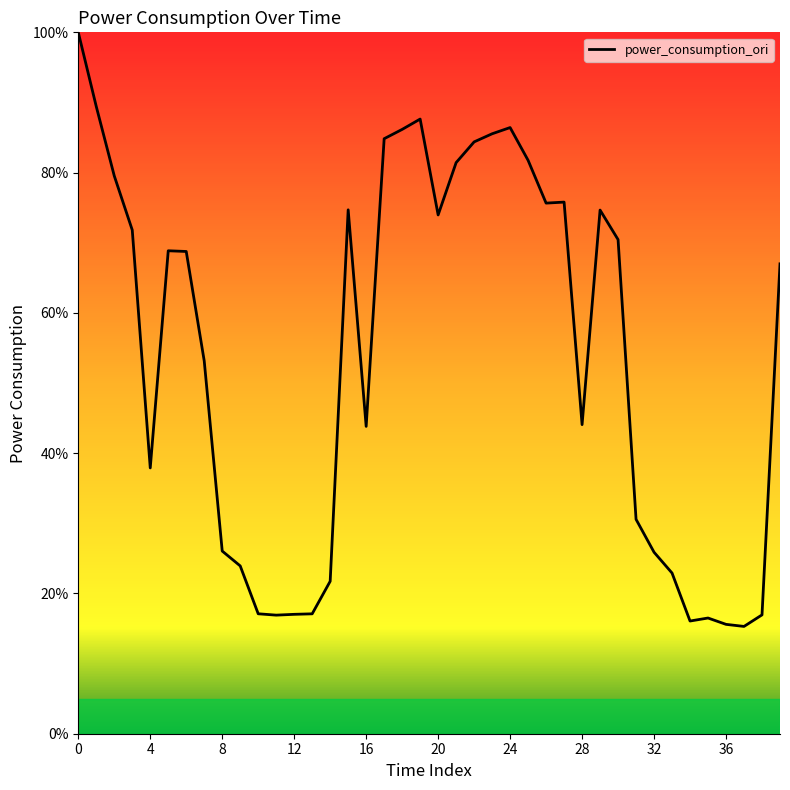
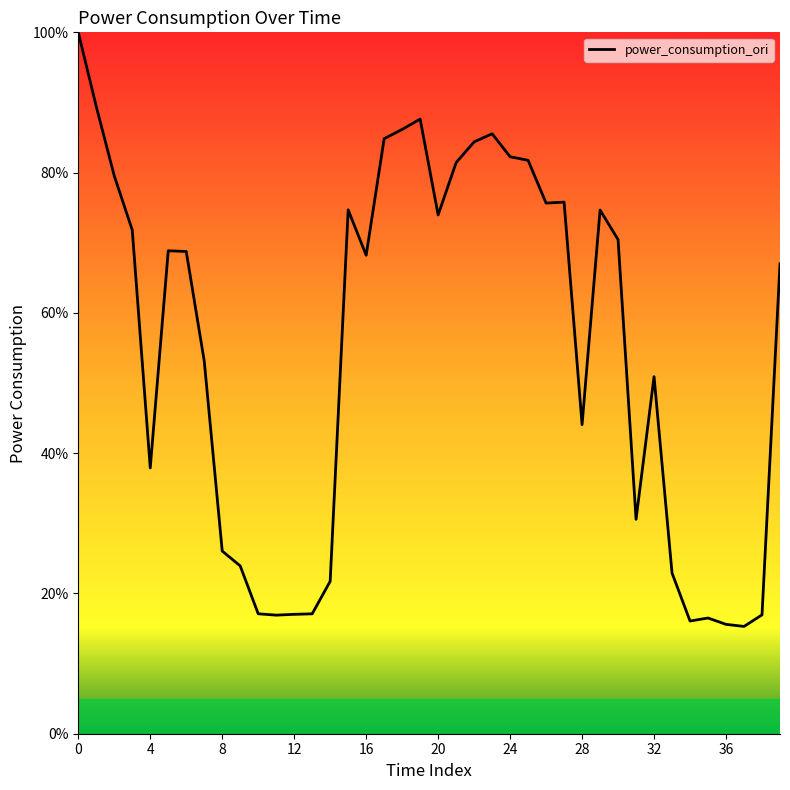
16: 44% -> 68%
24: 86% -> 82%
32: 26% -> 51%
